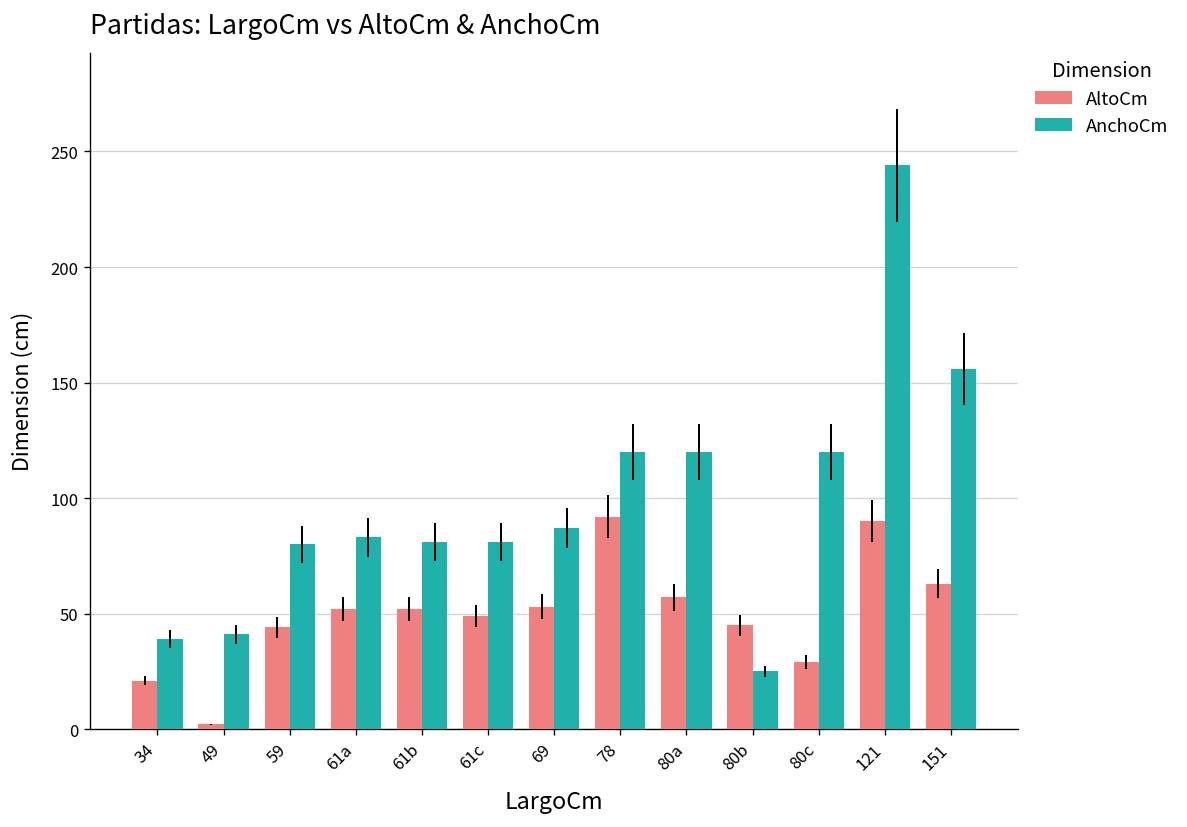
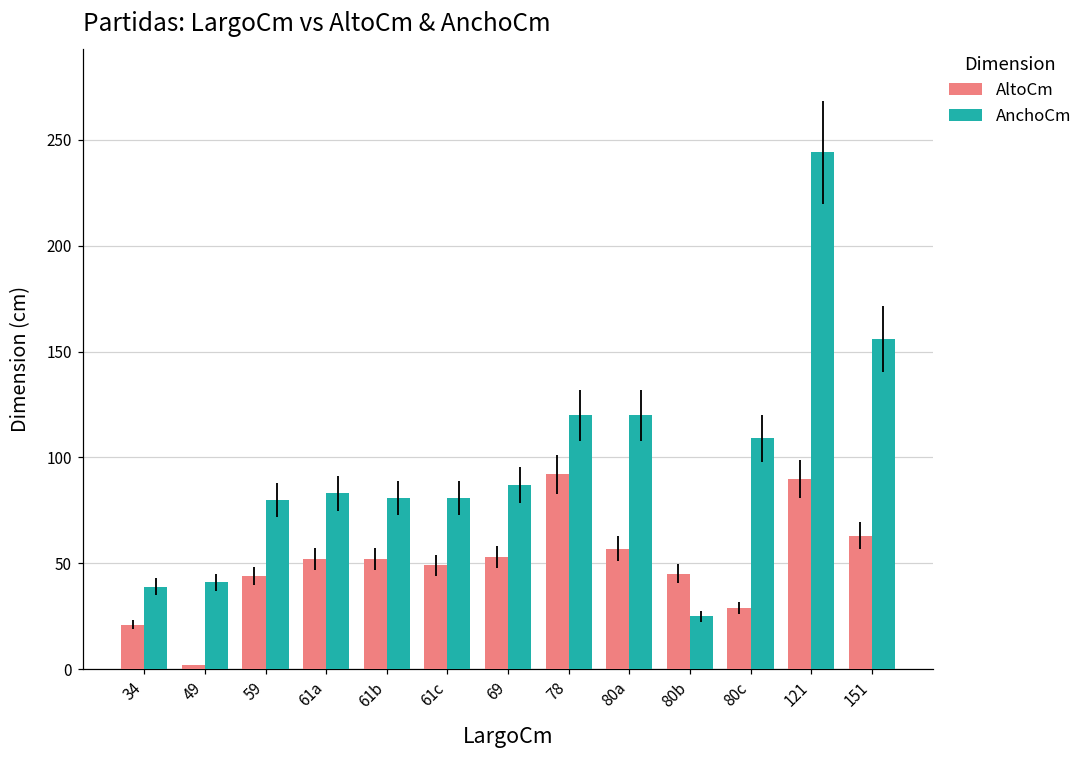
AnchoCm, 80c: 120 -> 109
